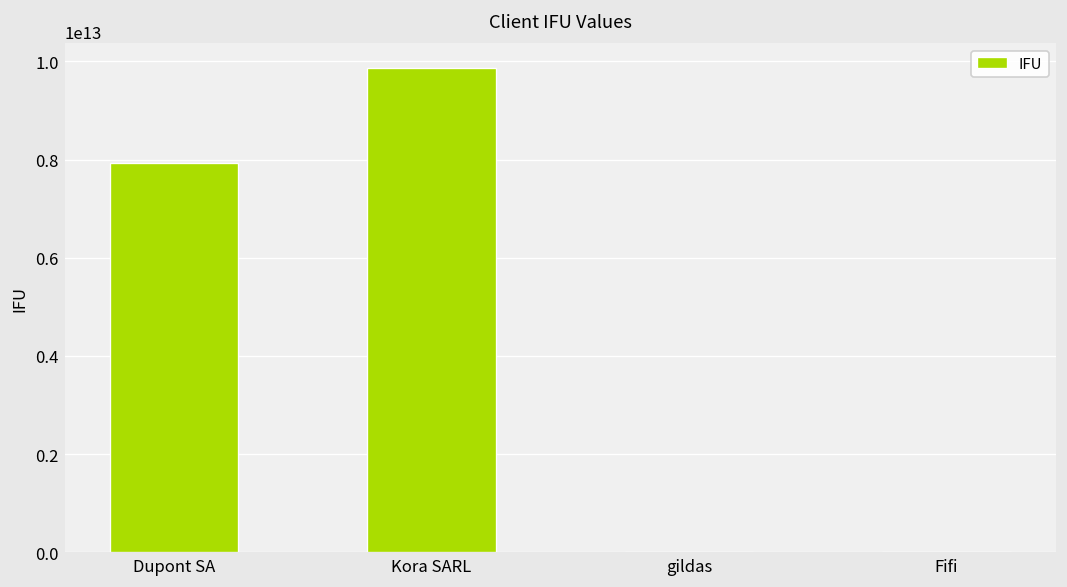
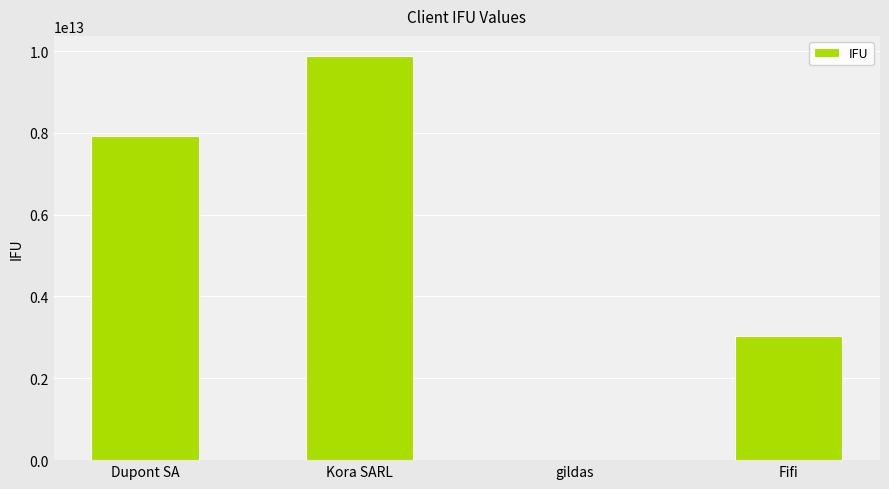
Fifi: 0 -> 3000000000000
